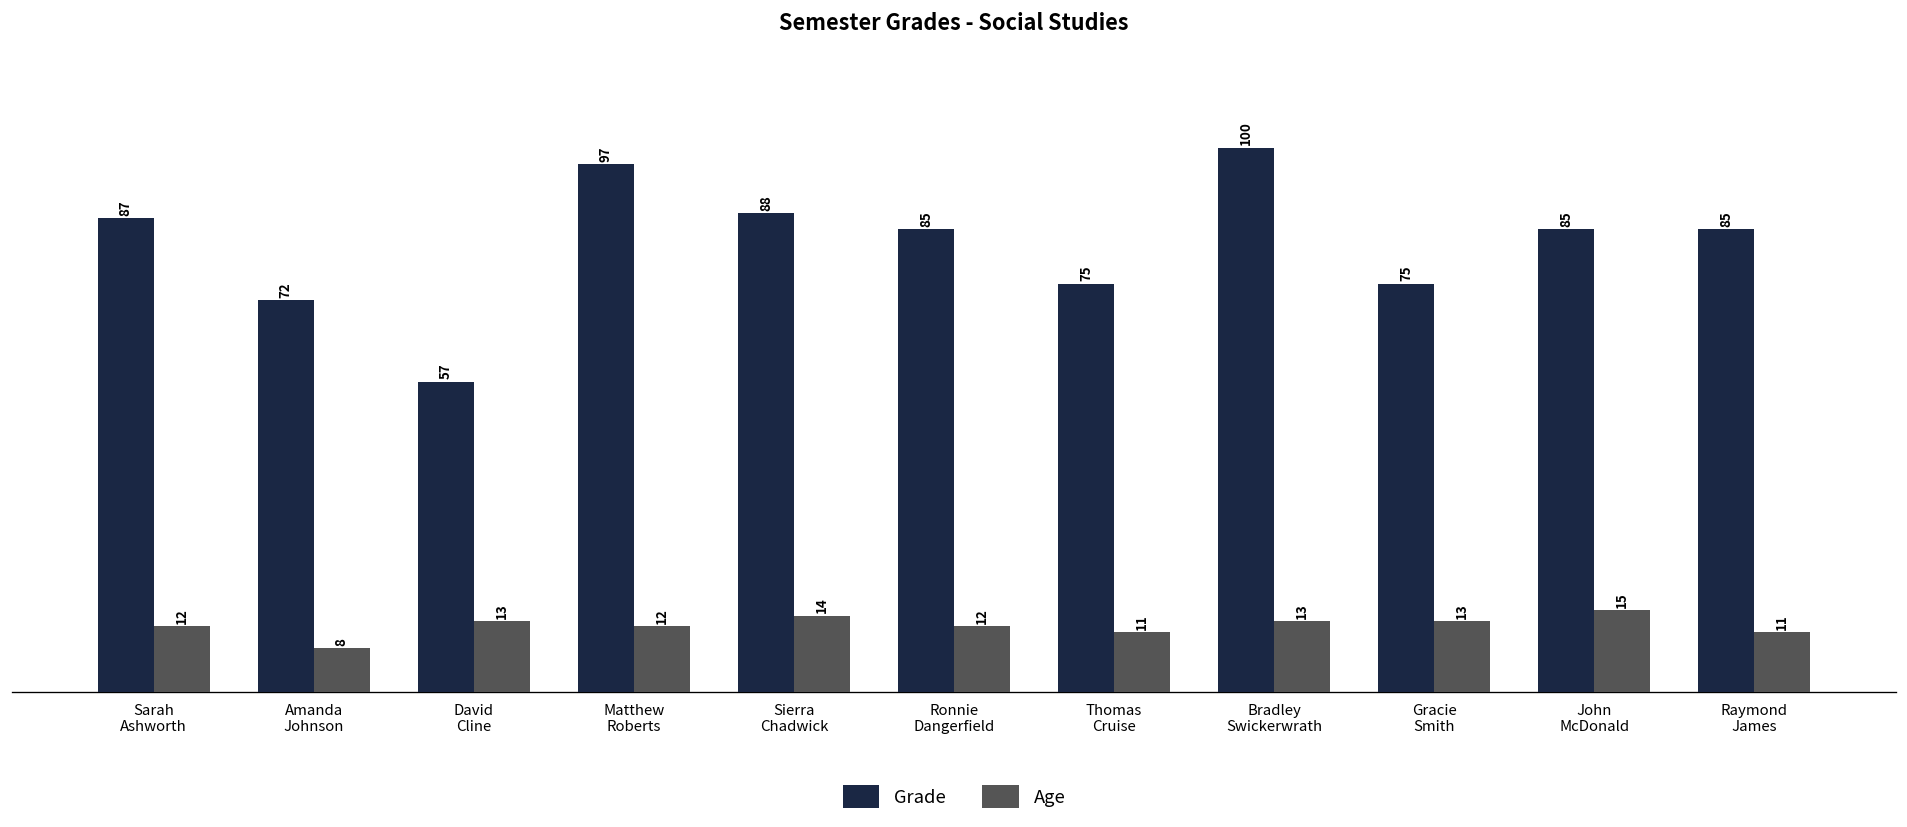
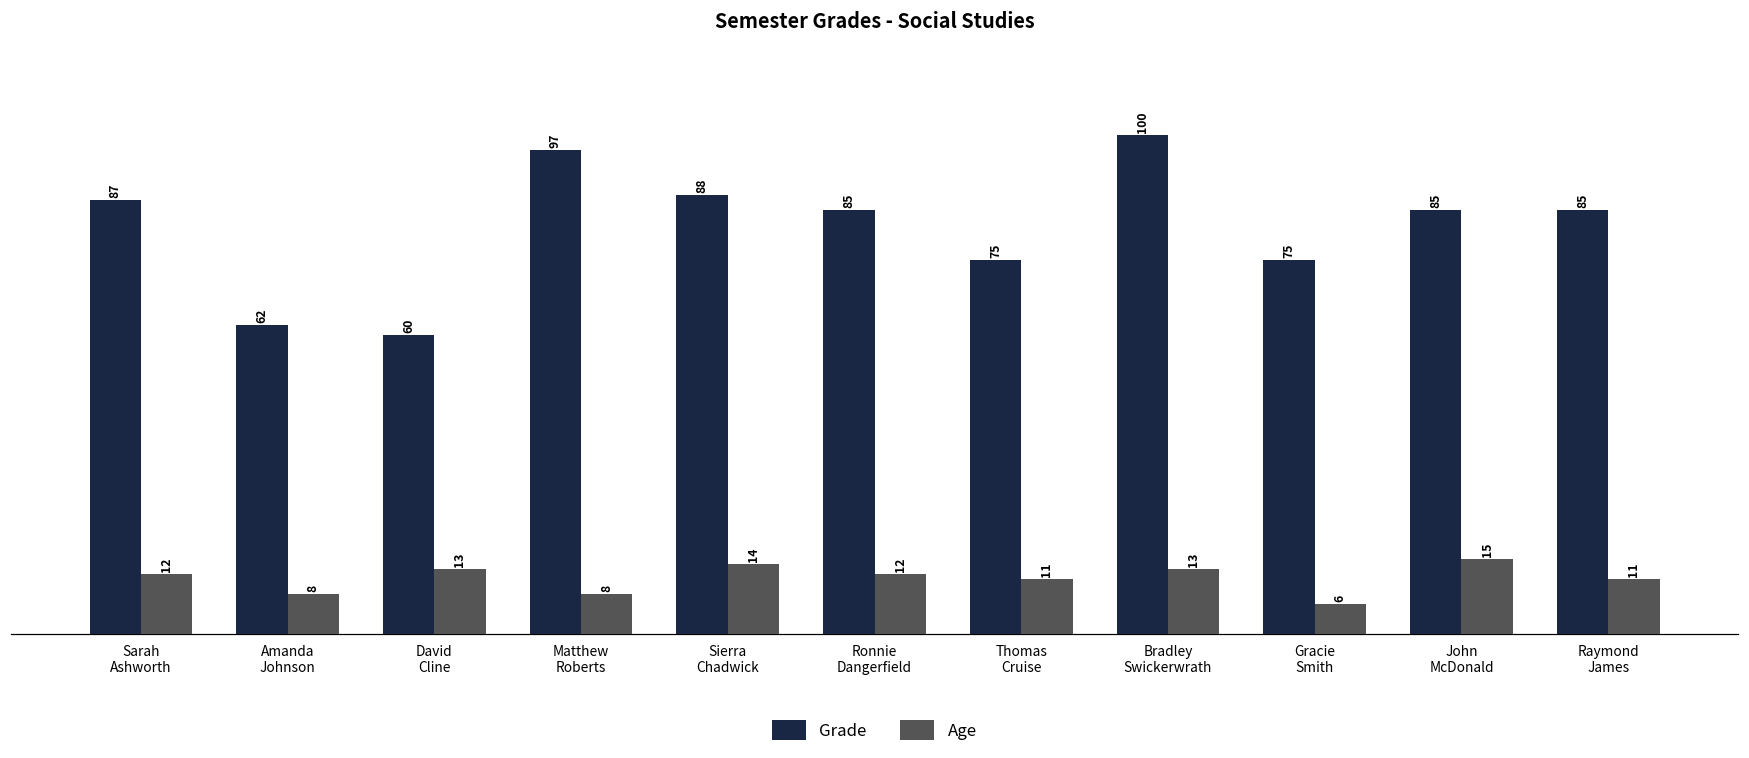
Grade, Amanda Johnson: 72 -> 62
Grade, David Cline: 57 -> 60
Age, Matthew Roberts: 12 -> 8
Age, Gracie Smith: 13 -> 6
